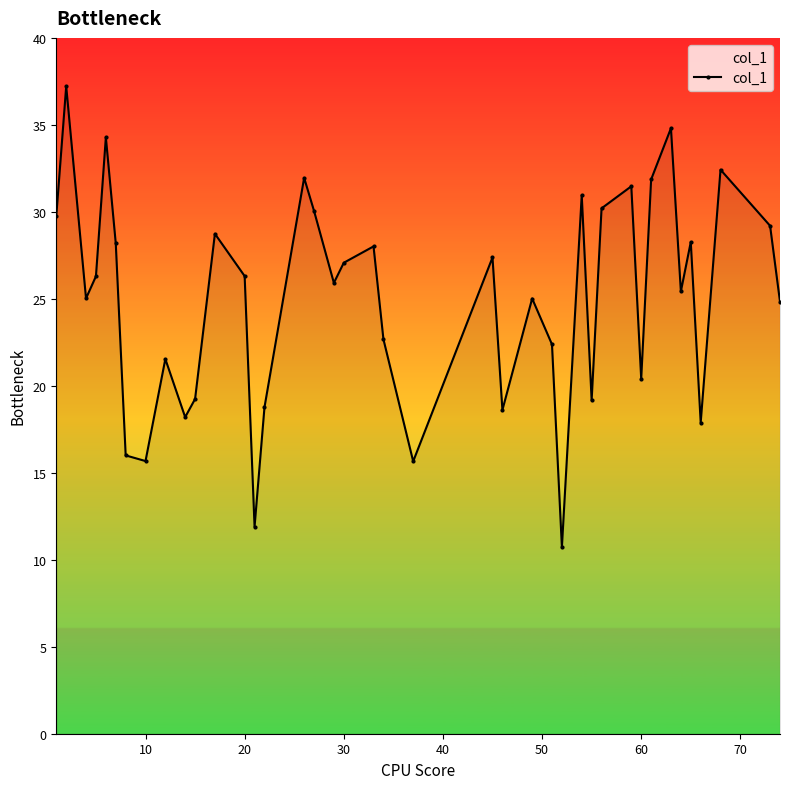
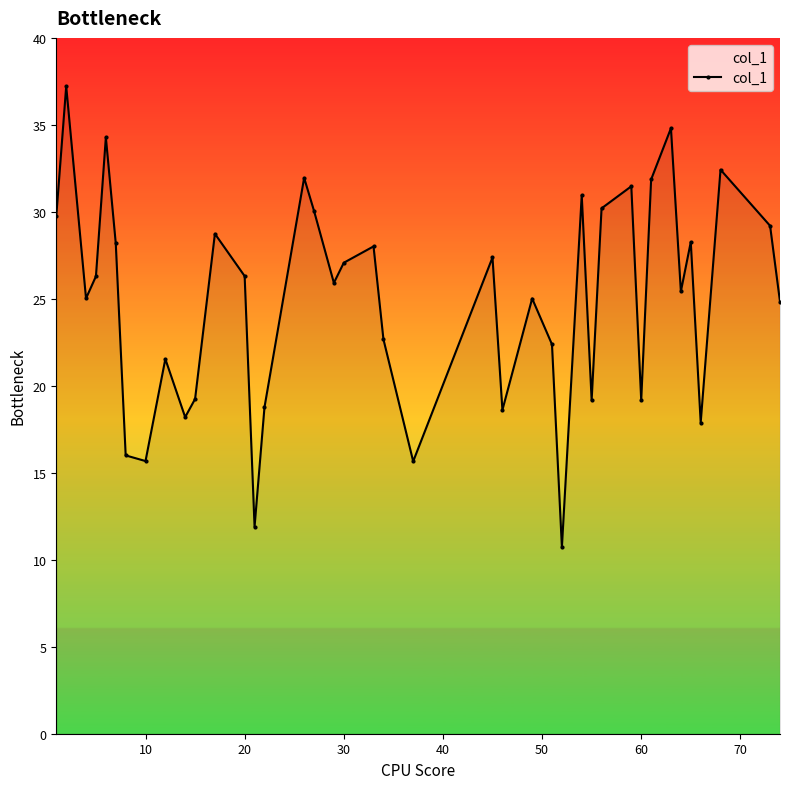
60: 20.4 -> 19.2
